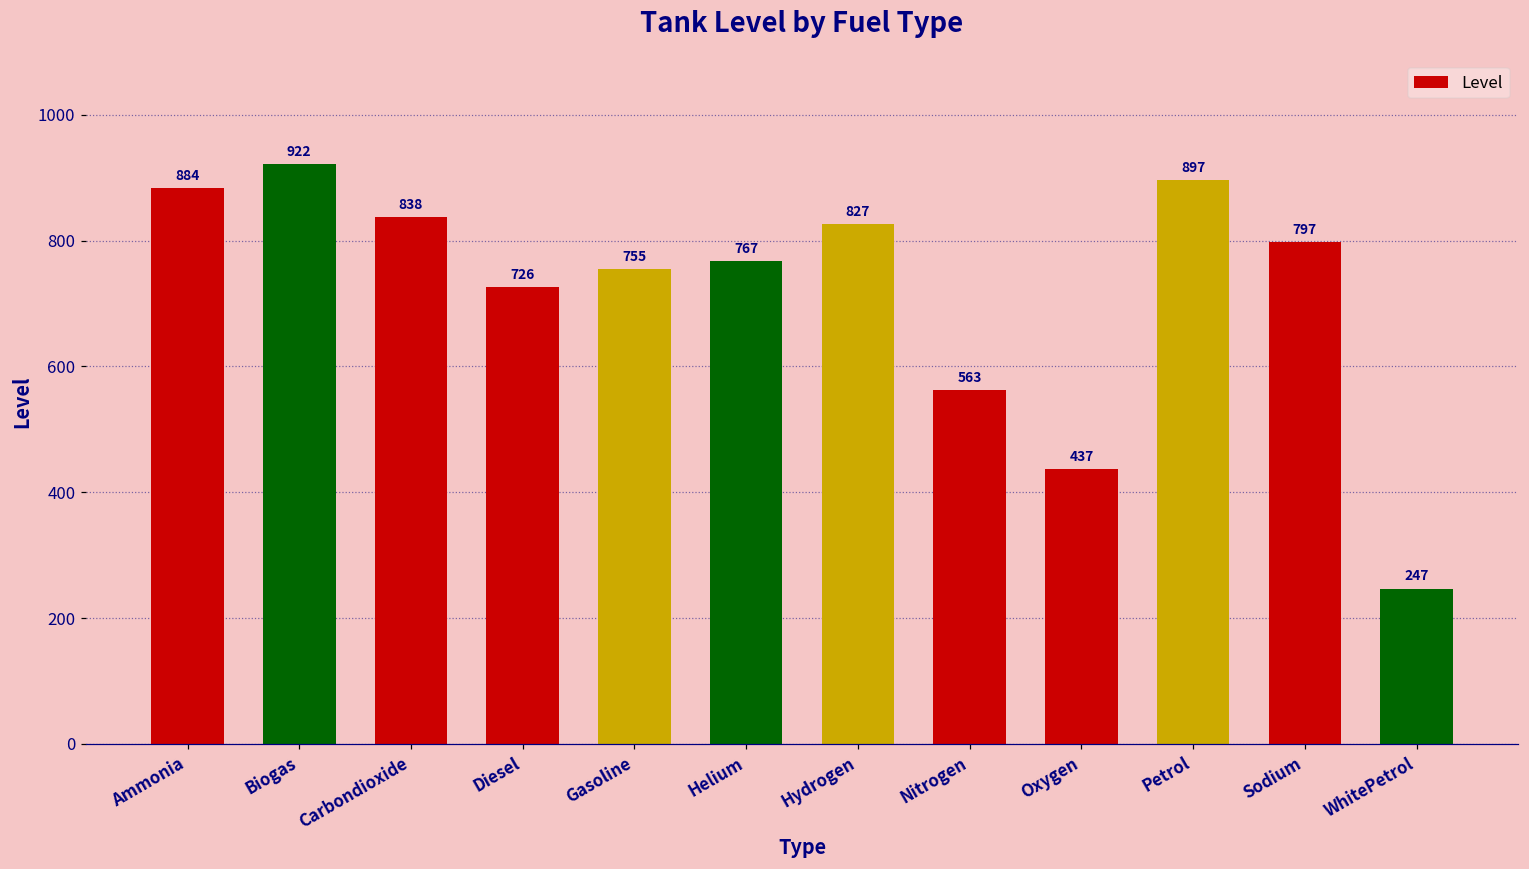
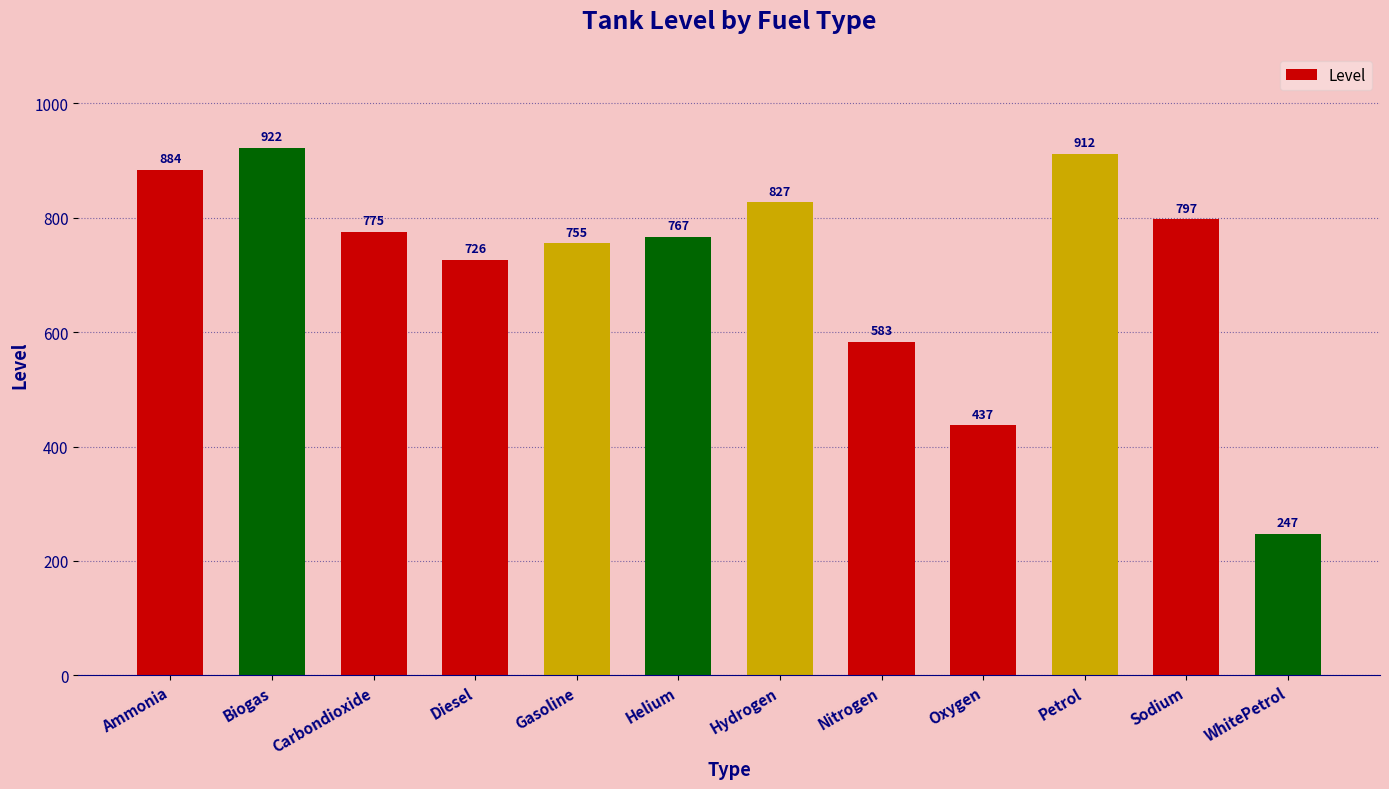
Carbondioxide: 838 -> 775
Nitrogen: 563 -> 583
Petrol: 897 -> 912
